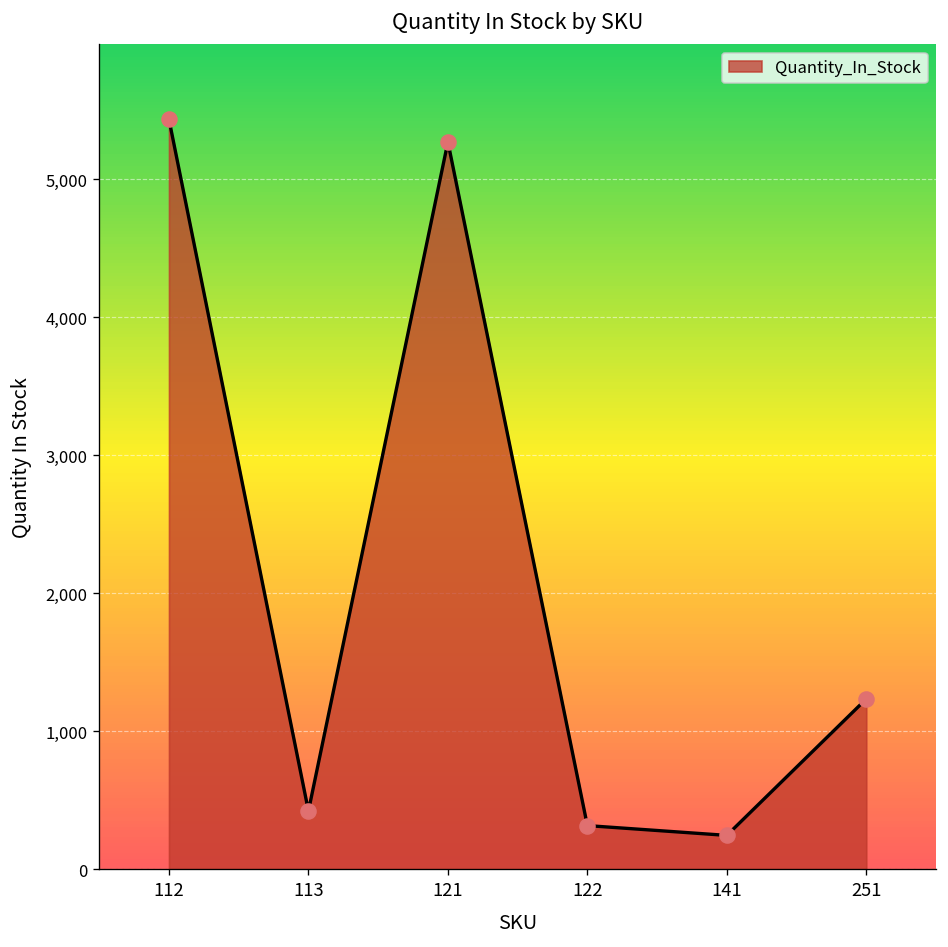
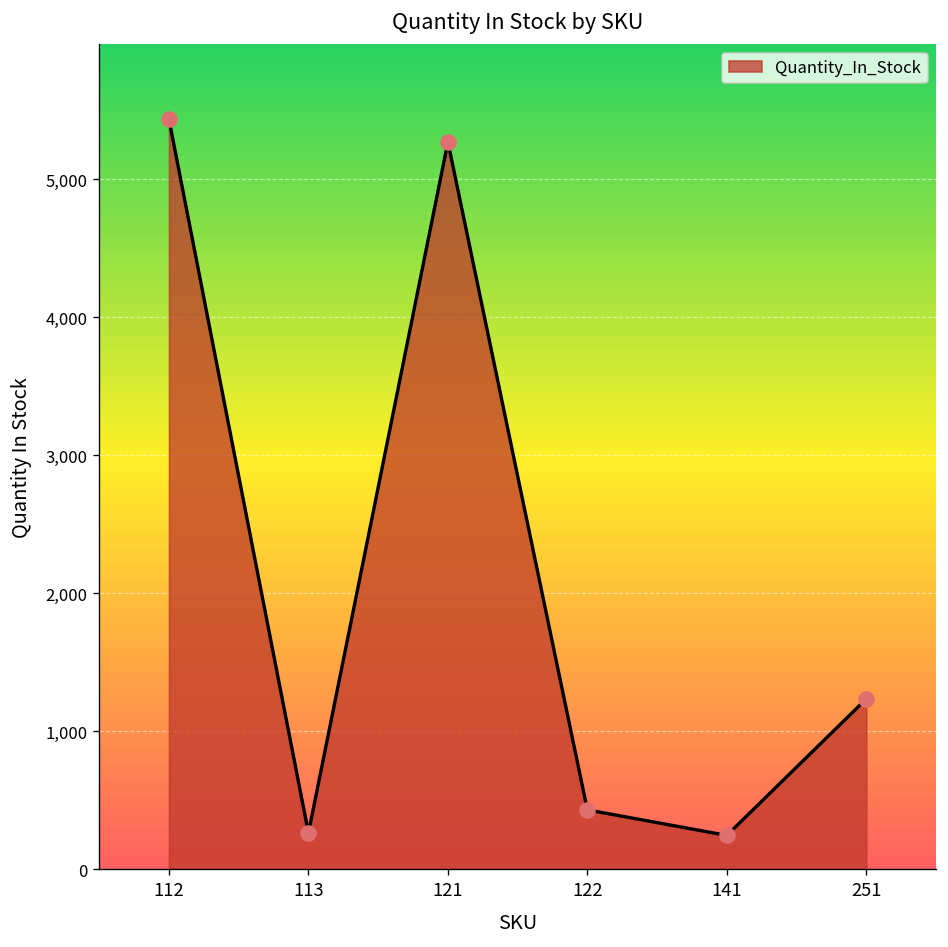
113: 420 -> 260
122: 320 -> 430
